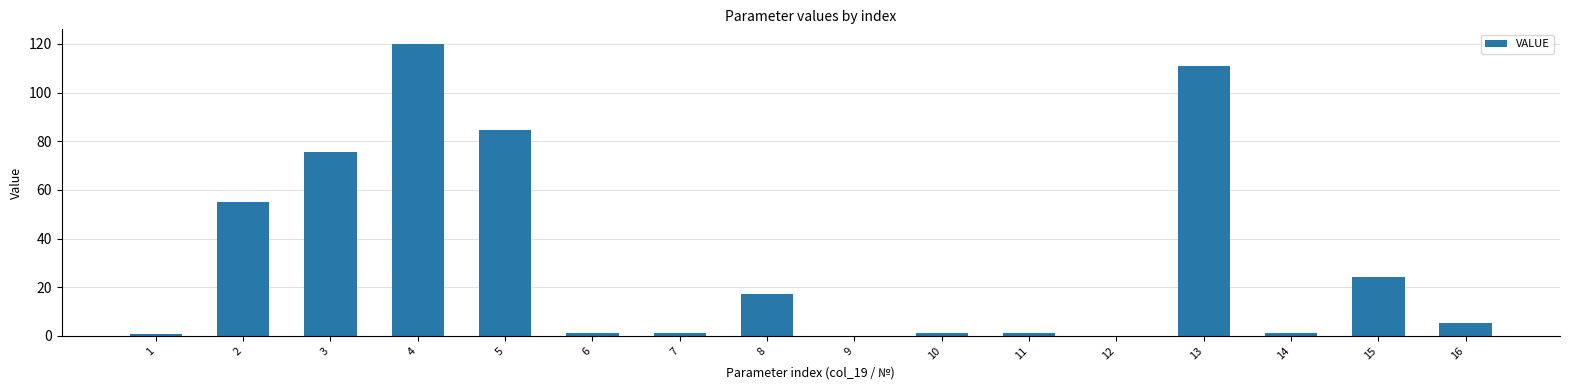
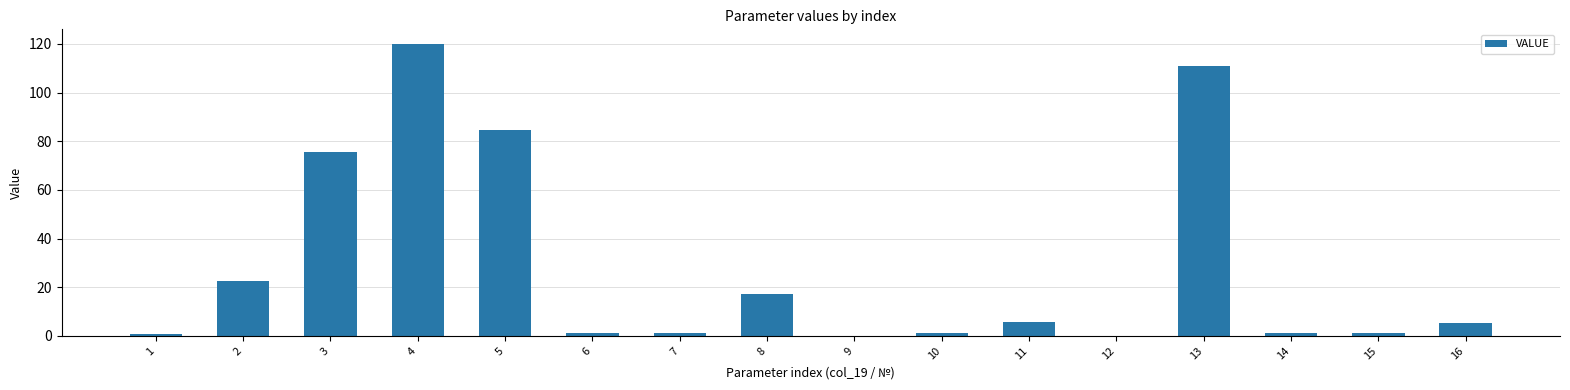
2: 55 -> 23
11: 1 -> 6
15: 24 -> 1
